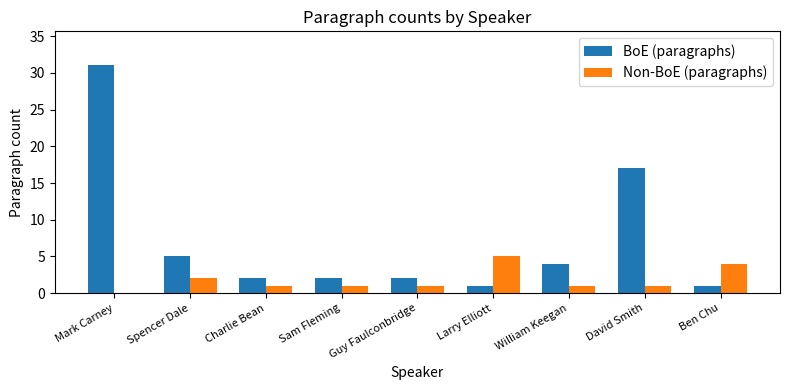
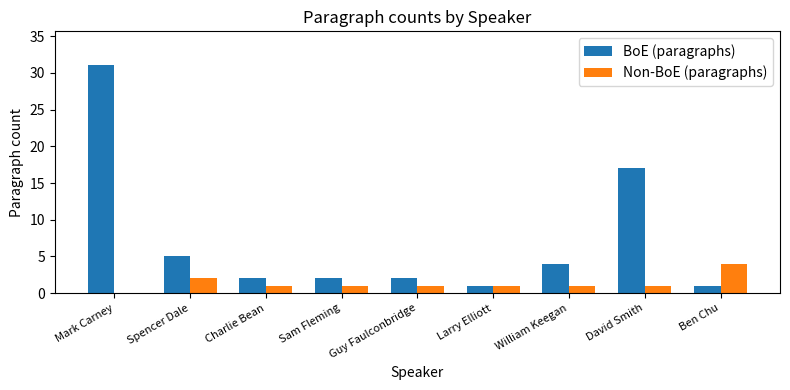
Non-BoE (paragraphs), Larry Elliott: 5 -> 1
